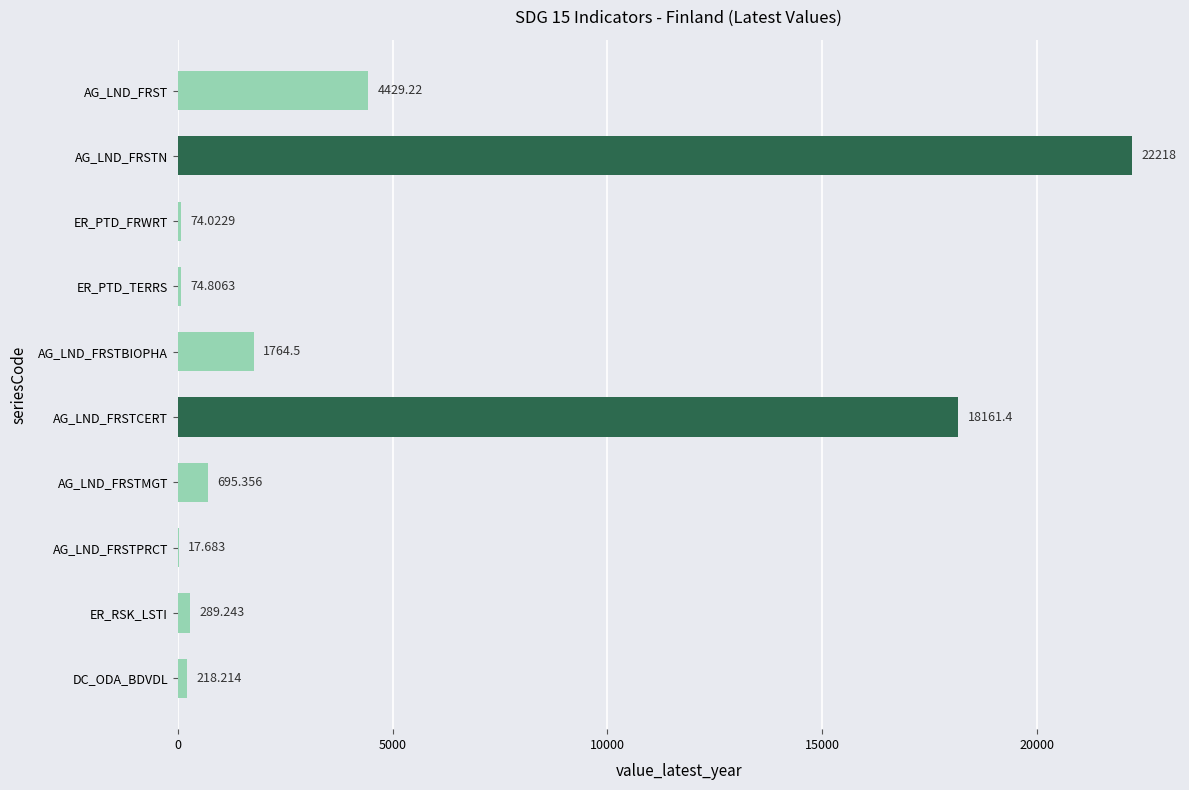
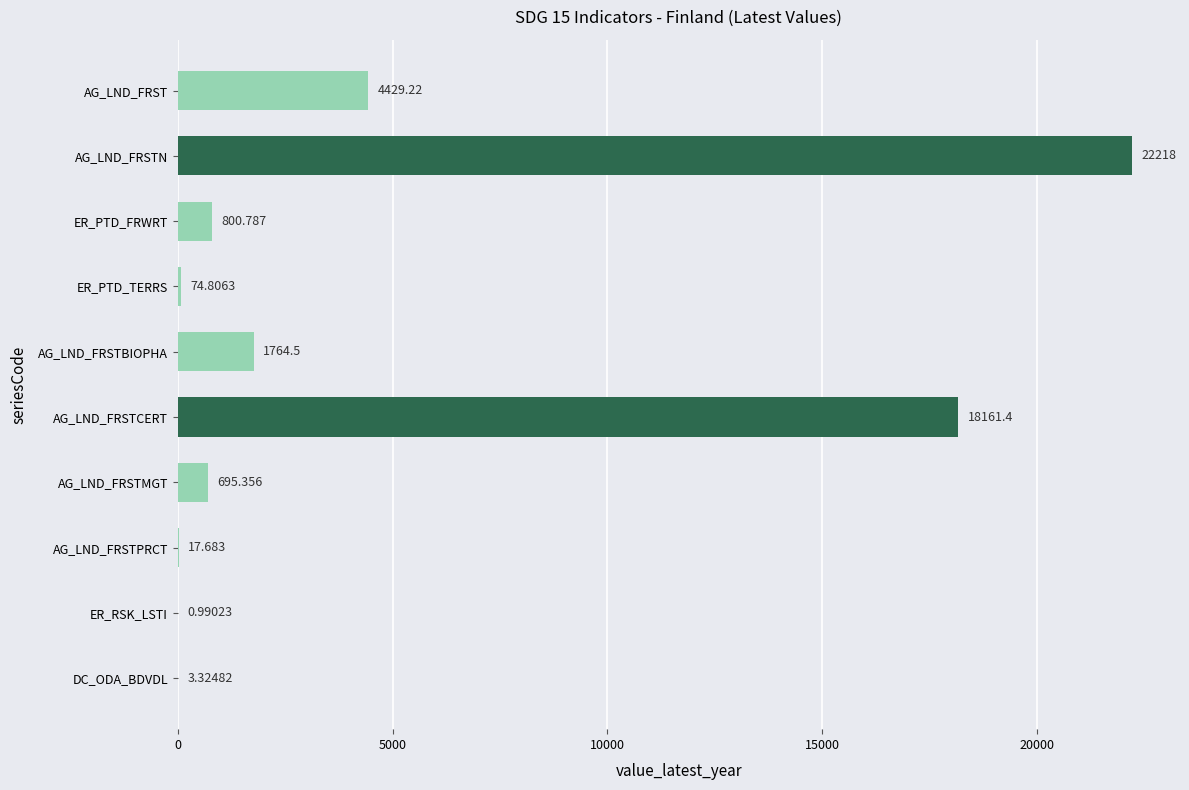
ER_PTD_FRWRT: 74.0229 -> 800.787
ER_RSK_LSTI: 289.243 -> 0.99023
DC_ODA_BDVDL: 218.214 -> 3.32482
